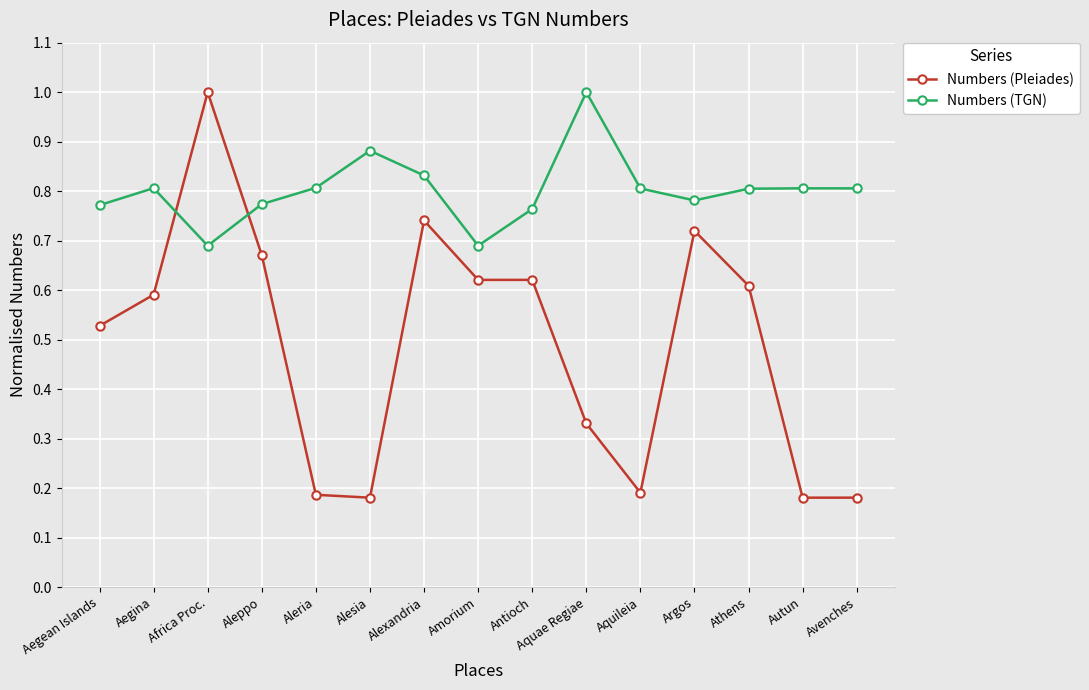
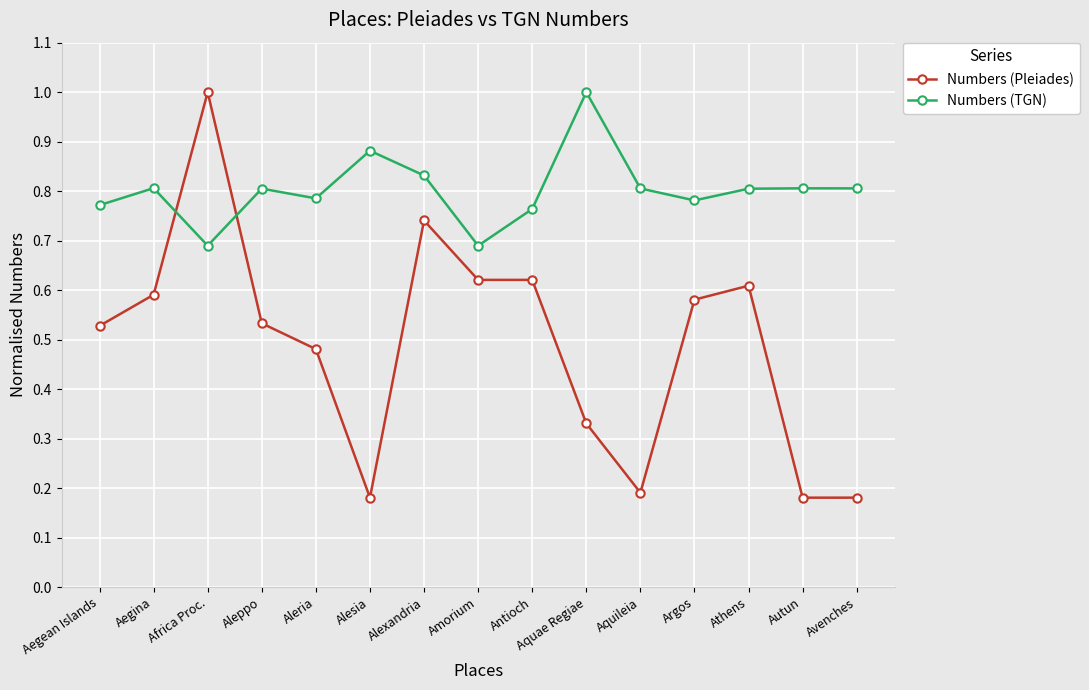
Numbers (Pleiades), Aleppo: 0.67 -> 0.53
Numbers (TGN), Aleppo: 0.77 -> 0.81
Numbers (Pleiades), Aleria: 0.19 -> 0.48
Numbers (TGN), Aleria: 0.81 -> 0.79
Numbers (Pleiades), Argos: 0.72 -> 0.58
